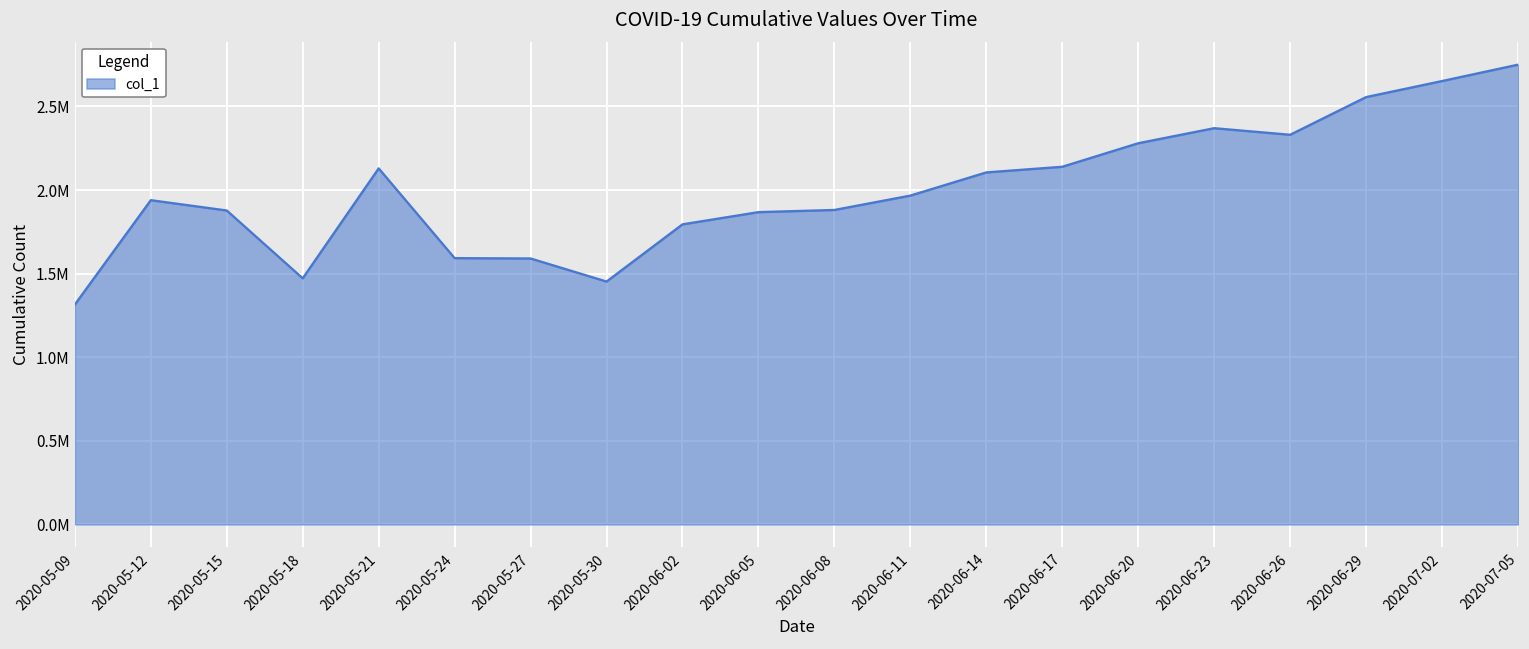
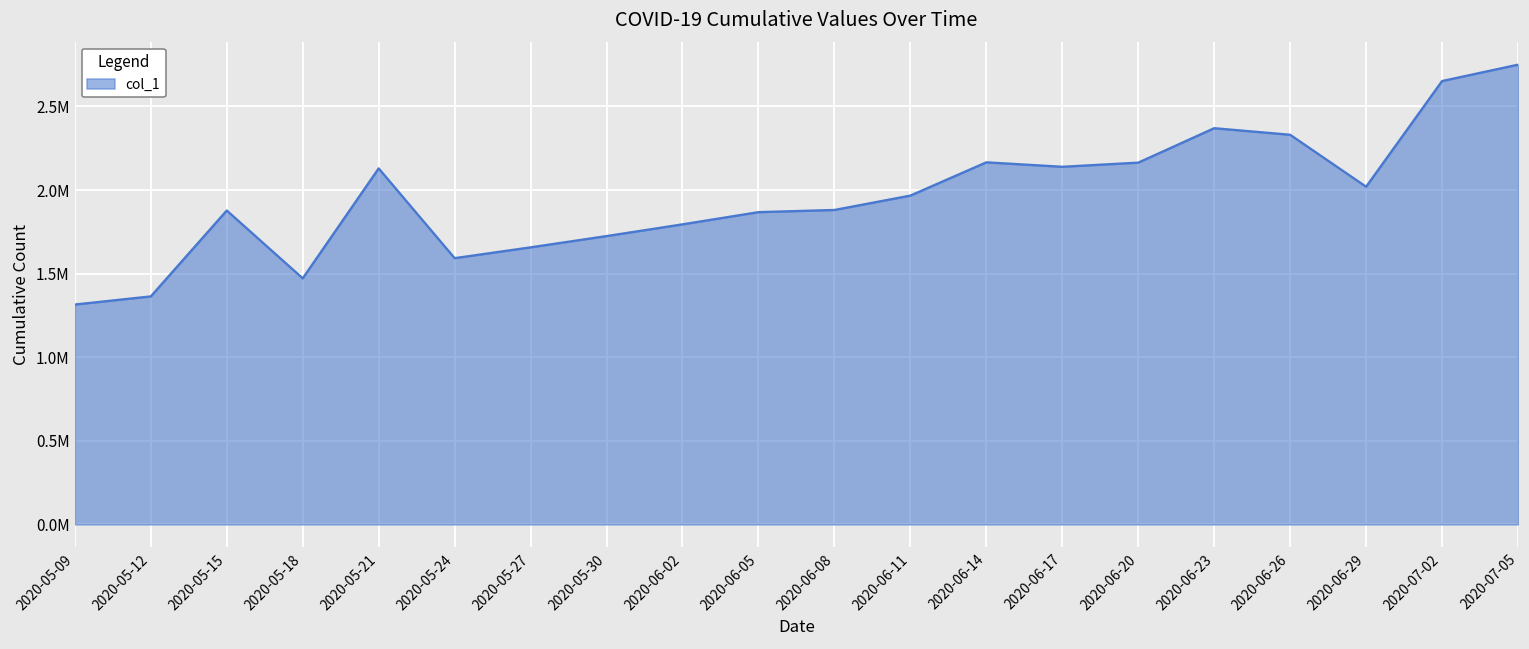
2020-05-12: 1940000 -> 1360000
2020-05-27: 1590000 -> 1660000
2020-05-30: 1450000 -> 1720000
2020-06-14: 2110000 -> 2170000
2020-06-20: 2280000 -> 2160000
2020-06-29: 2560000 -> 2020000
